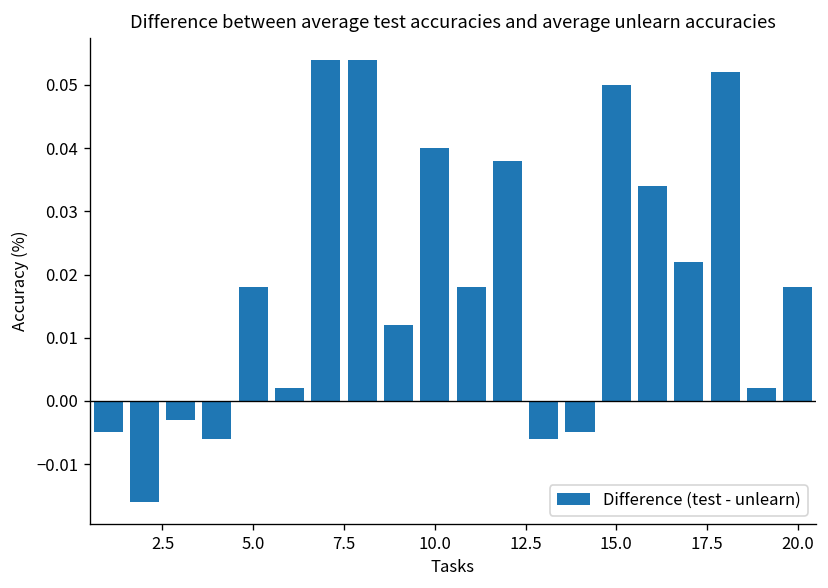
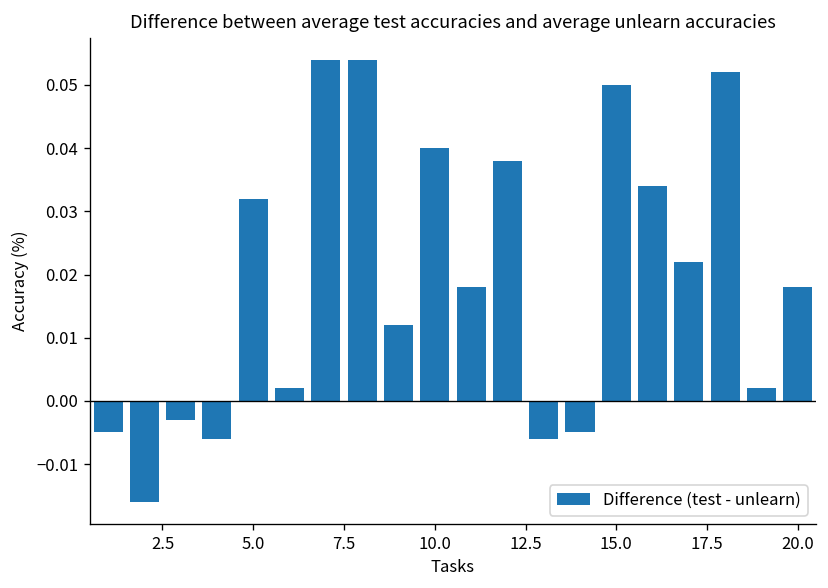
5.0: 0.018 -> 0.032
